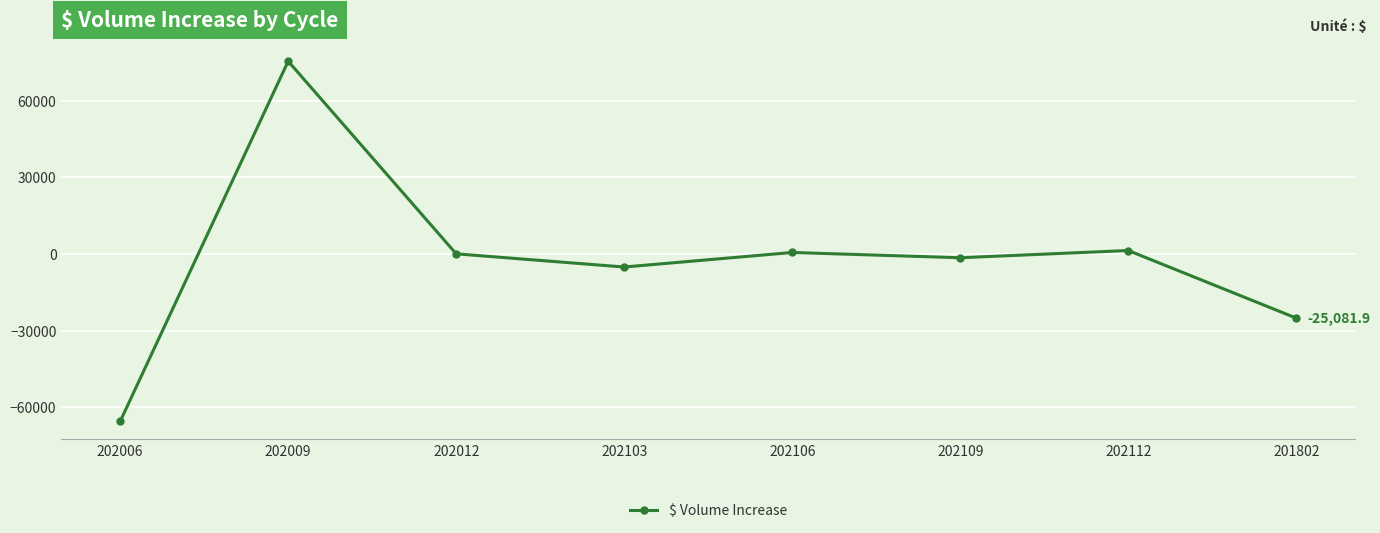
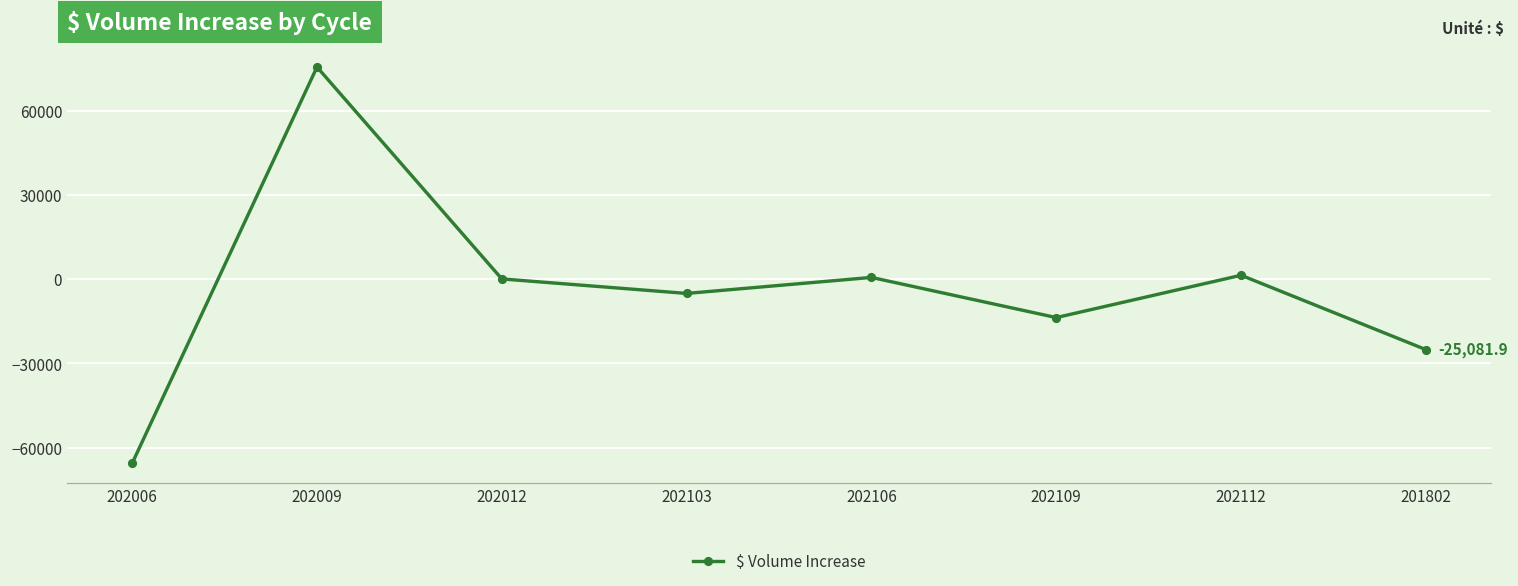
202109: -1000 -> -14000
